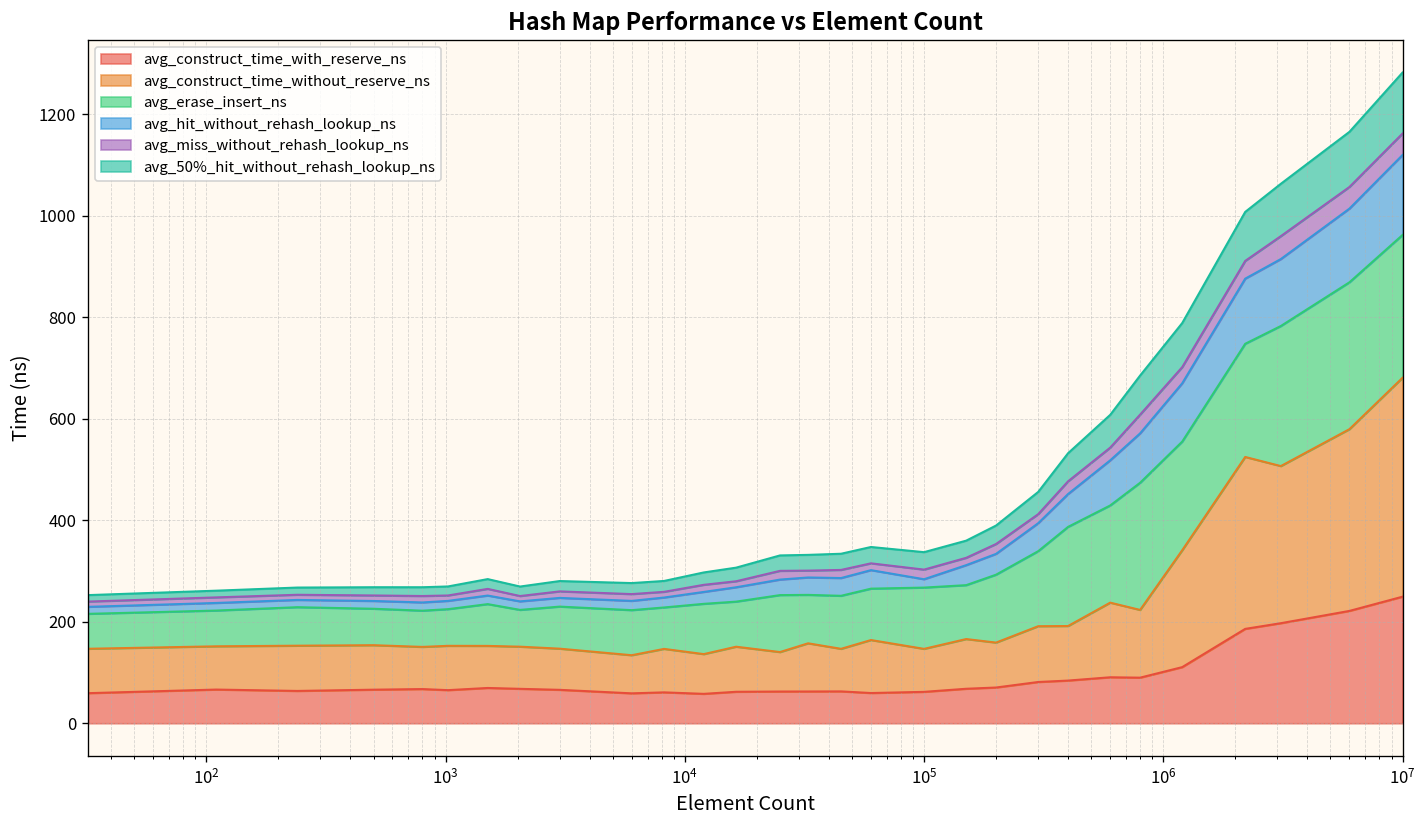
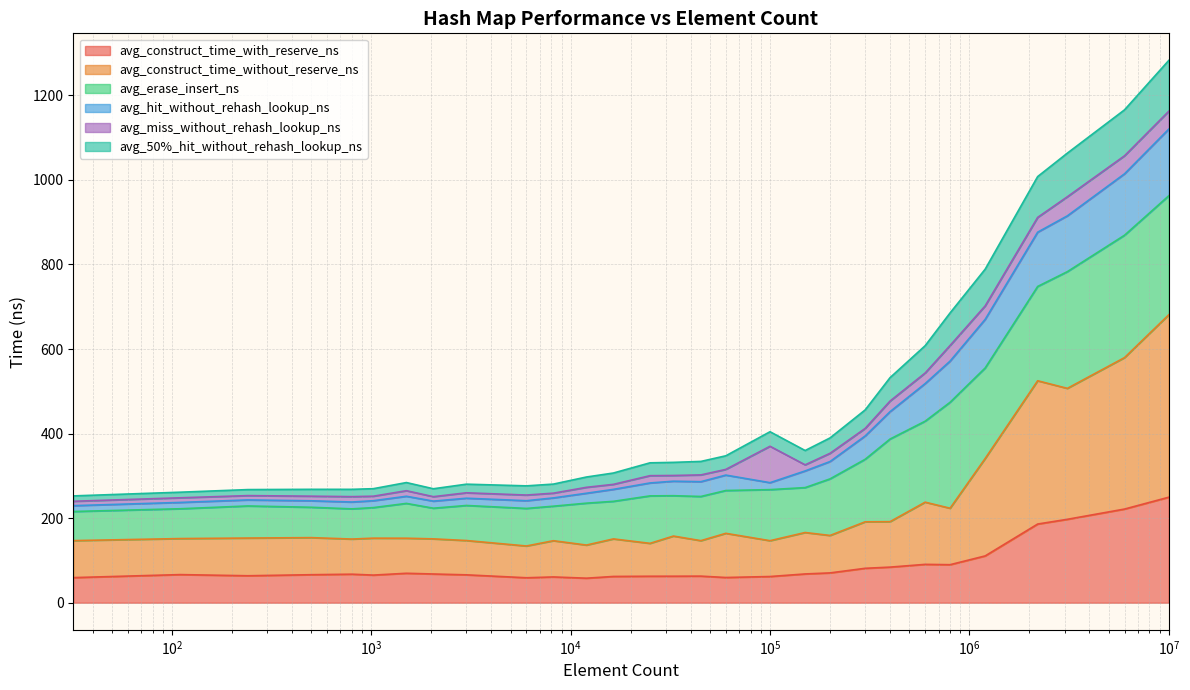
avg_miss_without_rehash_lookup_ns, 10^5: 20 -> 90
